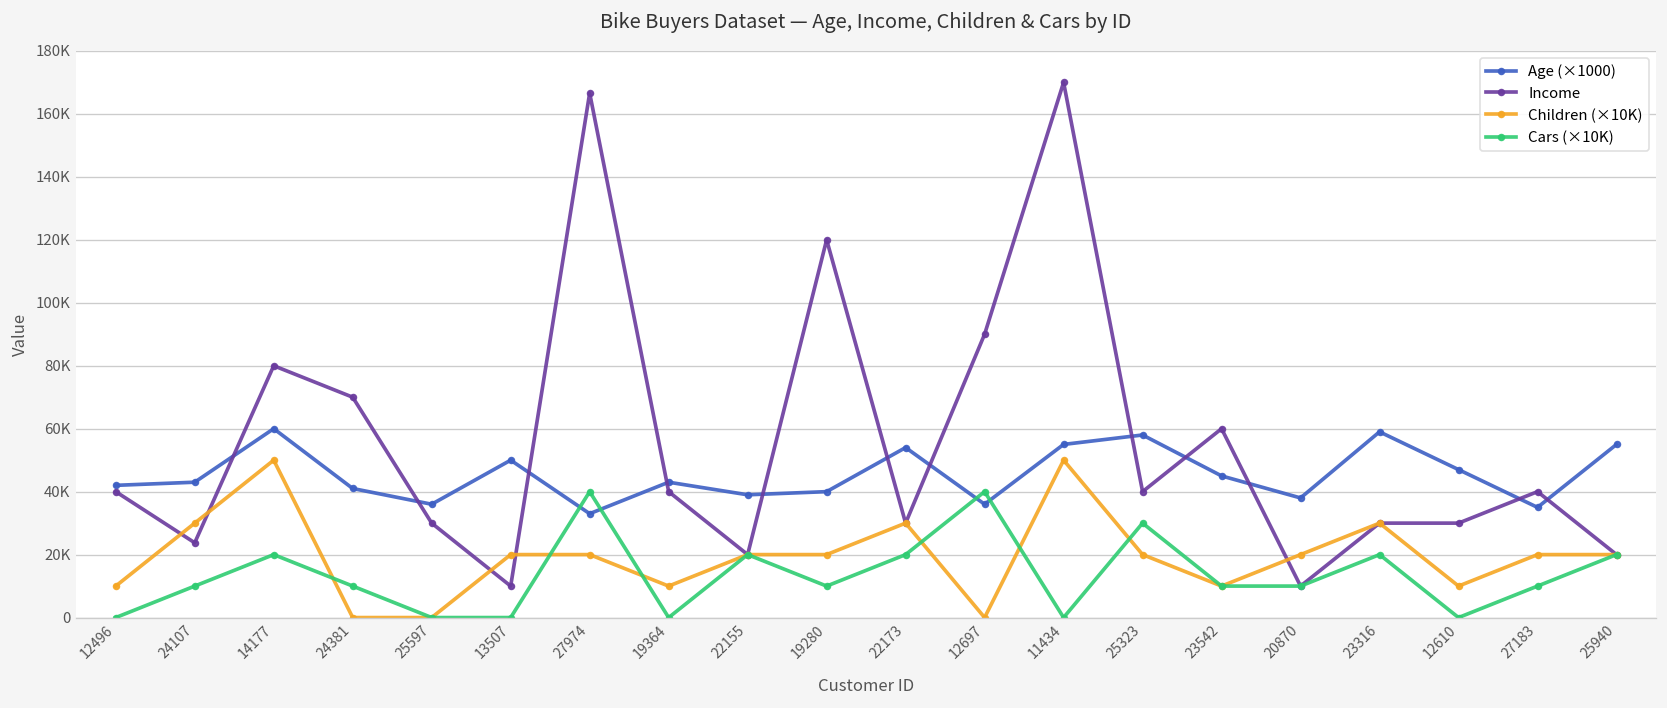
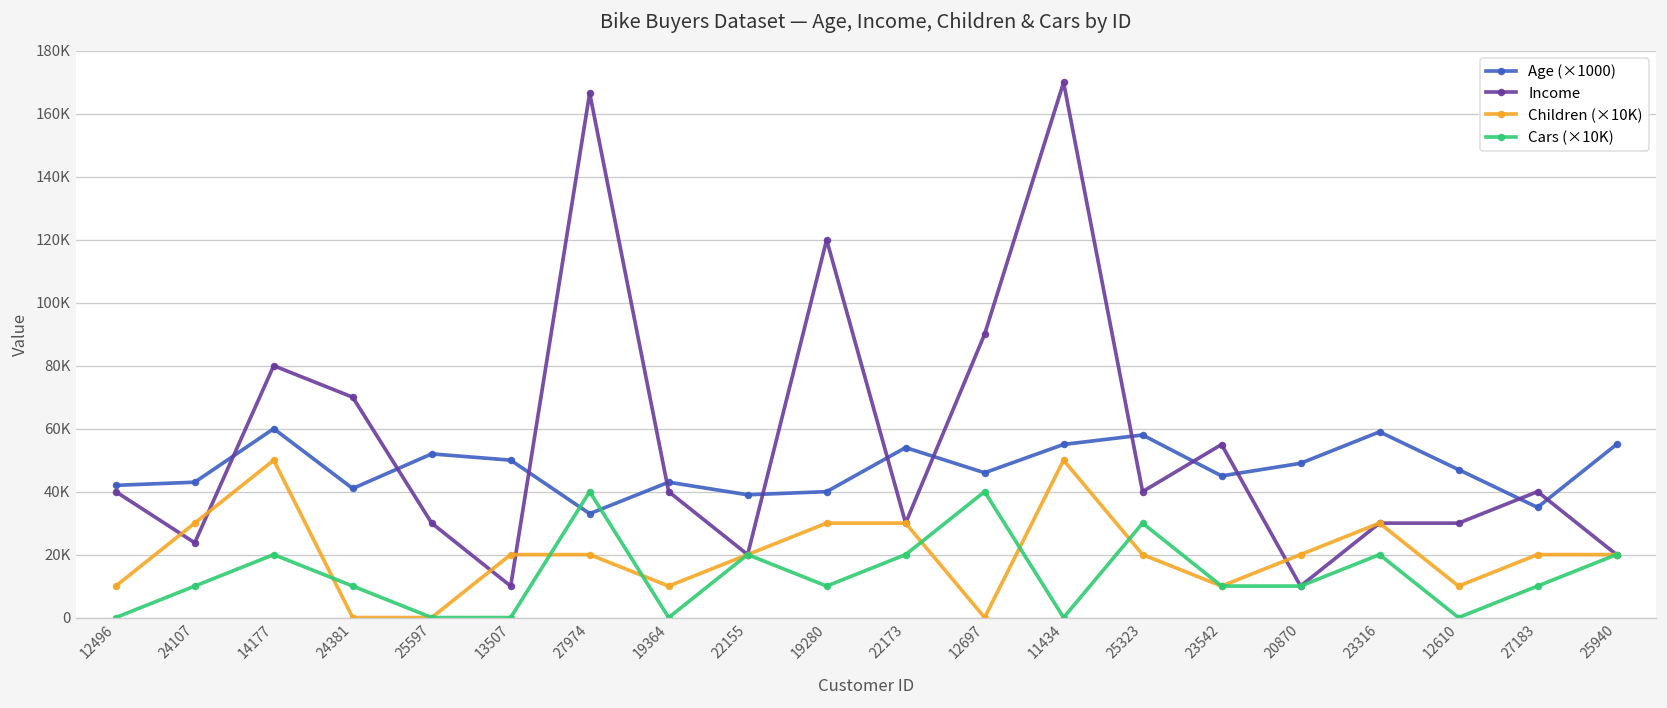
Age (×1000), 25597: 36000 -> 52000
Children (×10K), 19280: 20000 -> 30000
Age (×1000), 12697: 36000 -> 46000
Income, 23542: 60000 -> 55000
Age (×1000), 20870: 38000 -> 49000
